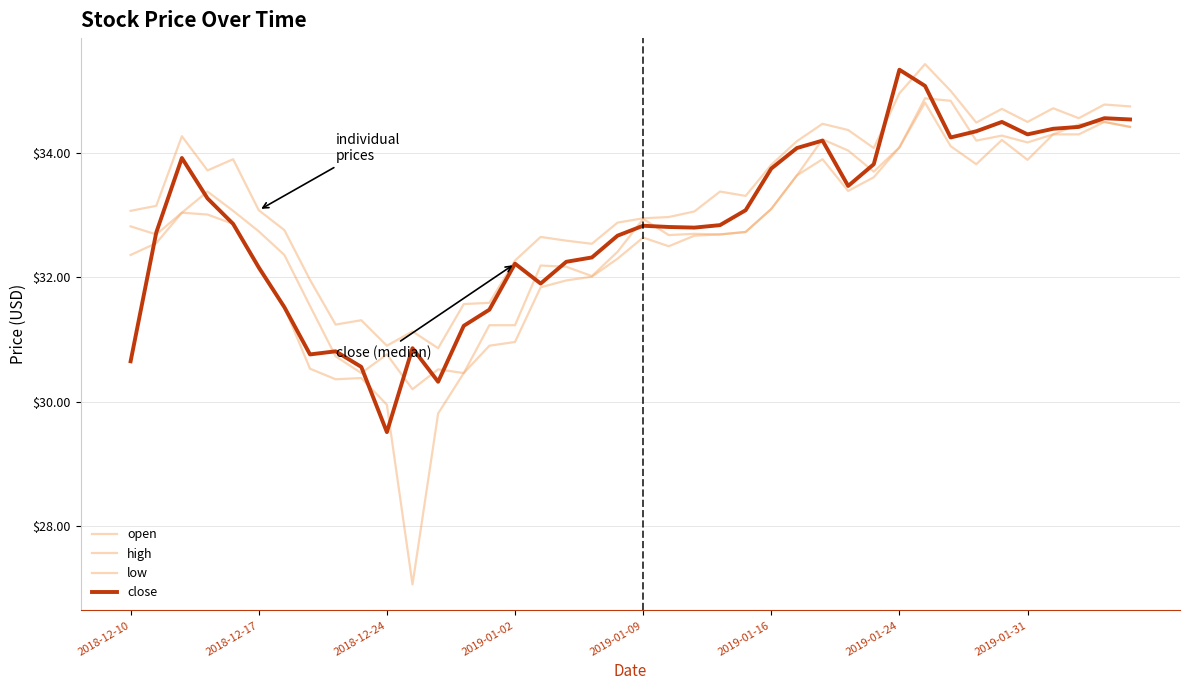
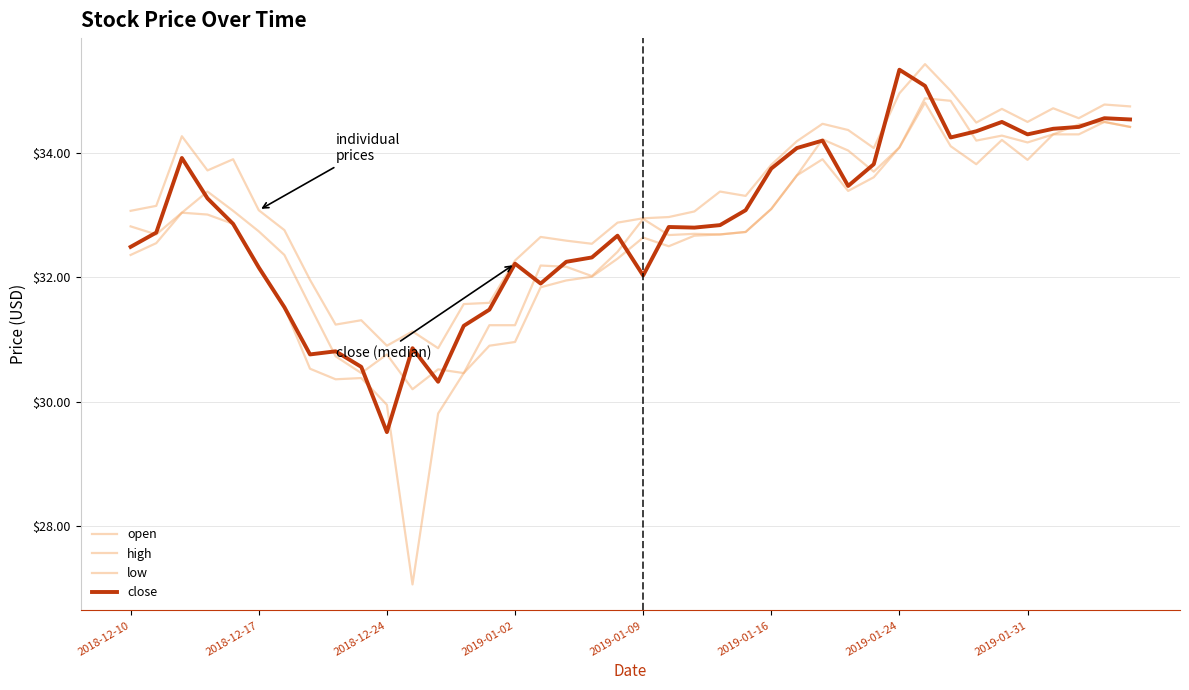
close, 2018-12-10: $30.7 -> $32.5
close, 2019-01-09: $32.8 -> $32.0
